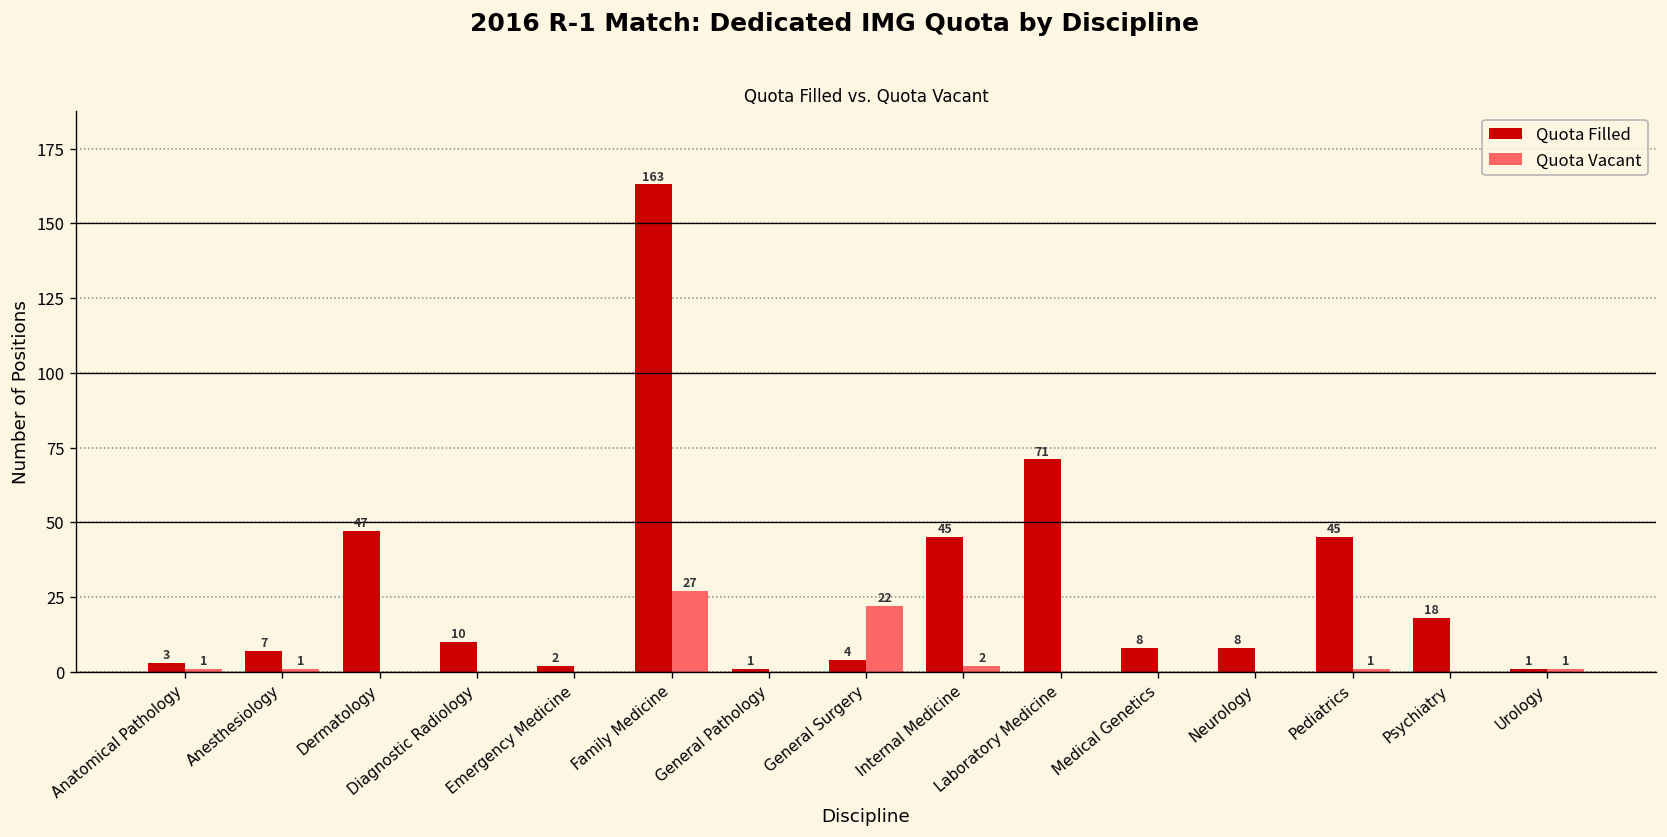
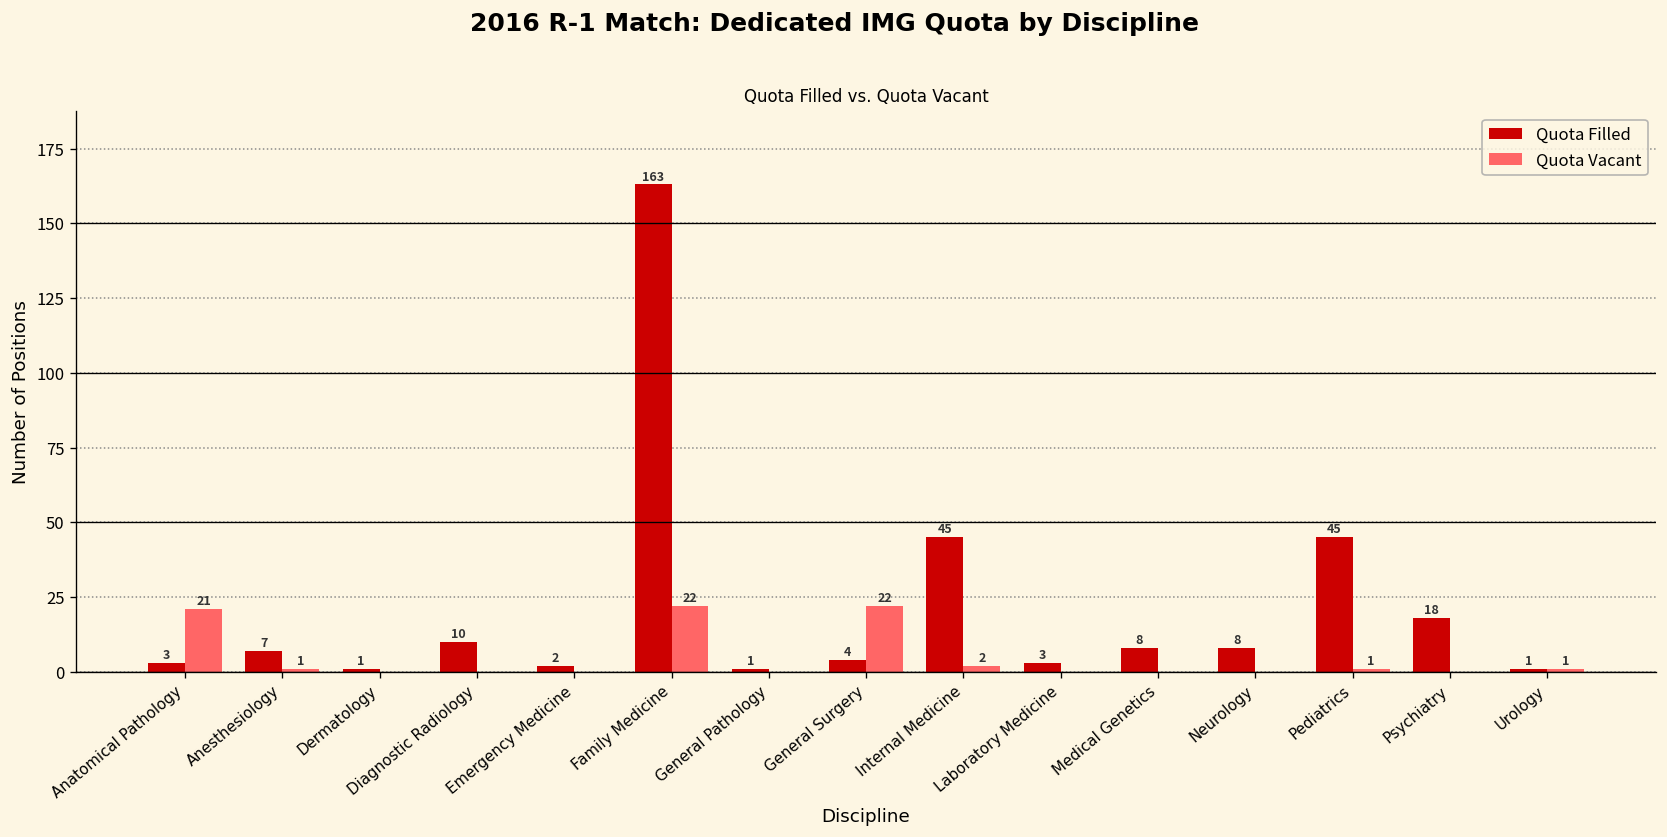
Quota Vacant, Anatomical Pathology: 1 -> 21
Quota Filled, Dermatology: 47 -> 1
Quota Vacant, Family Medicine: 27 -> 22
Quota Filled, Laboratory Medicine: 71 -> 3
